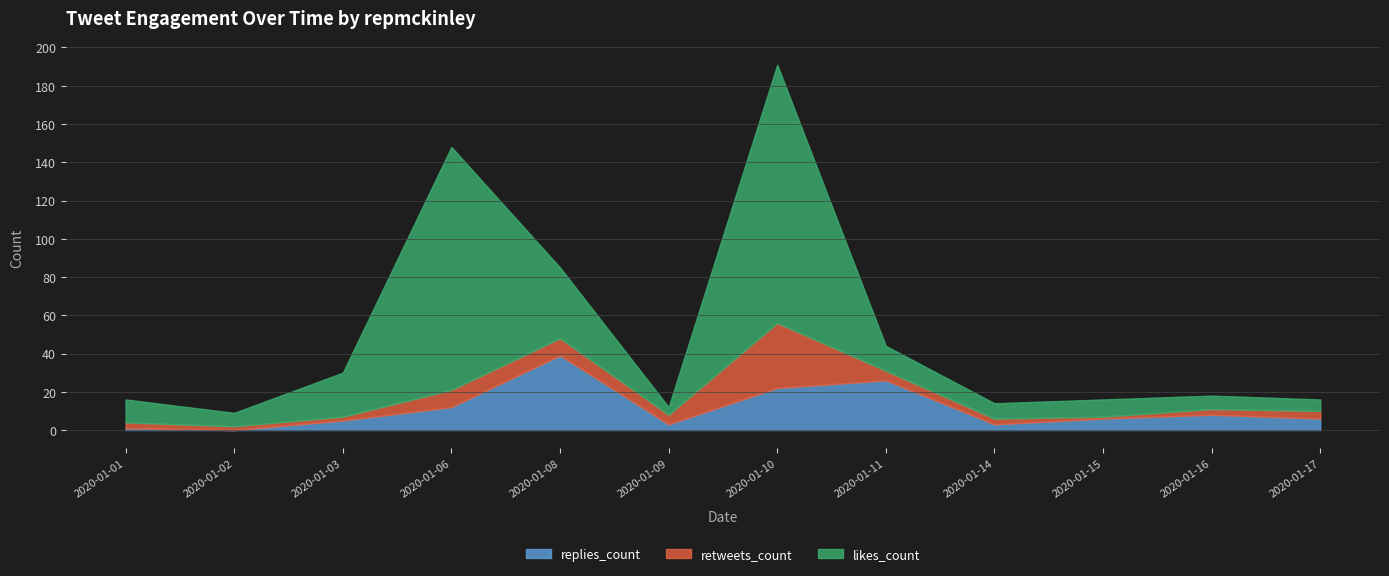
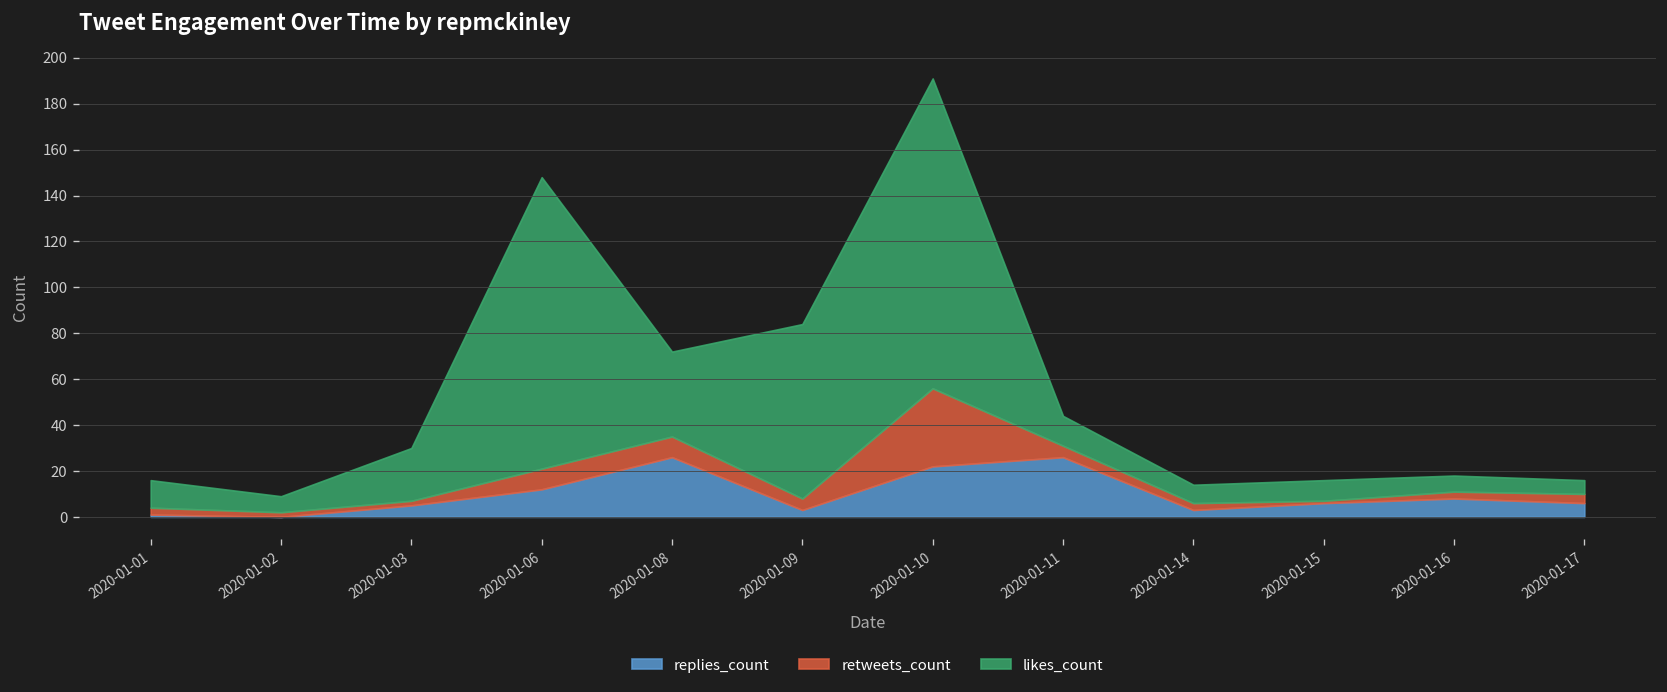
replies_count, 2020-01-08: 39 -> 26
likes_count, 2020-01-09: 4 -> 76
